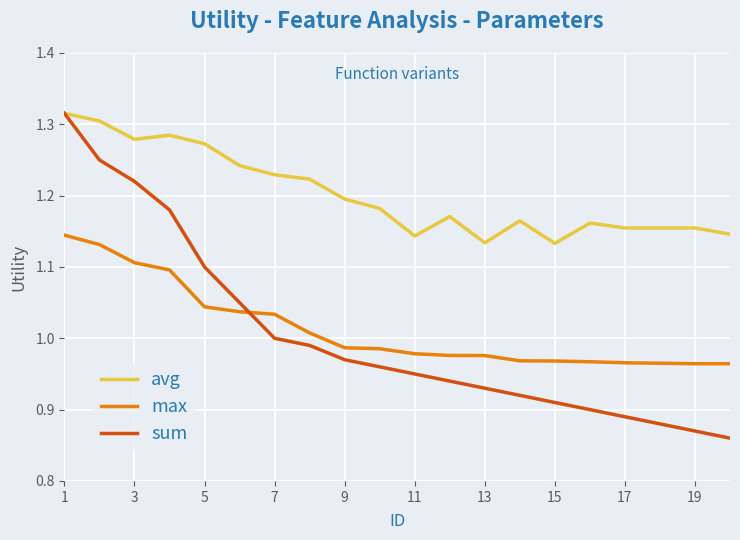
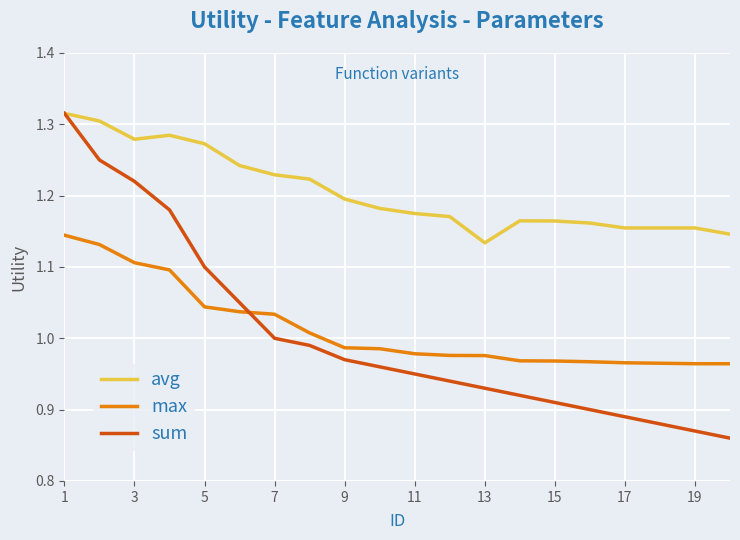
avg, 11: 1.14 -> 1.17
avg, 15: 1.13 -> 1.16
